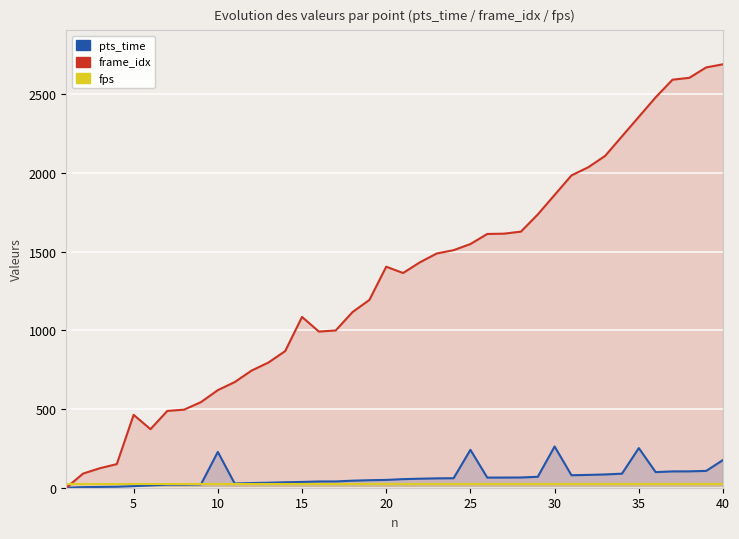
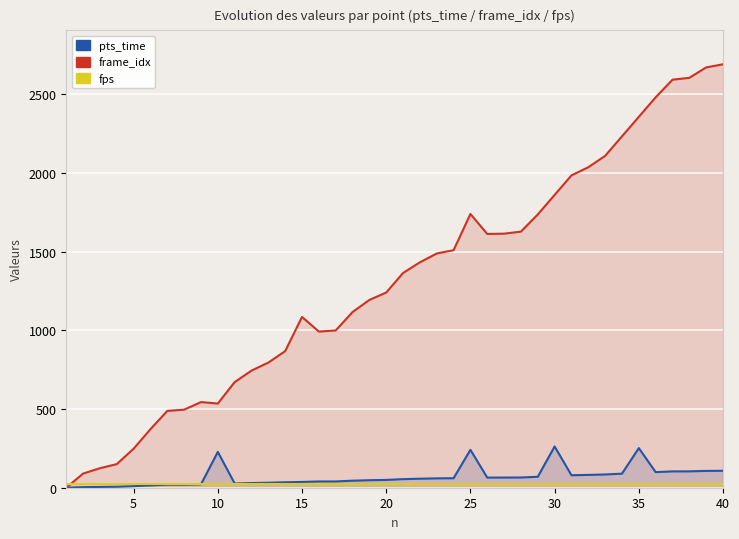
frame_idx, 5: 460 -> 250
frame_idx, 10: 620 -> 540
frame_idx, 20: 1400 -> 1240
frame_idx, 25: 1550 -> 1740
pts_time, 40: 180 -> 110
